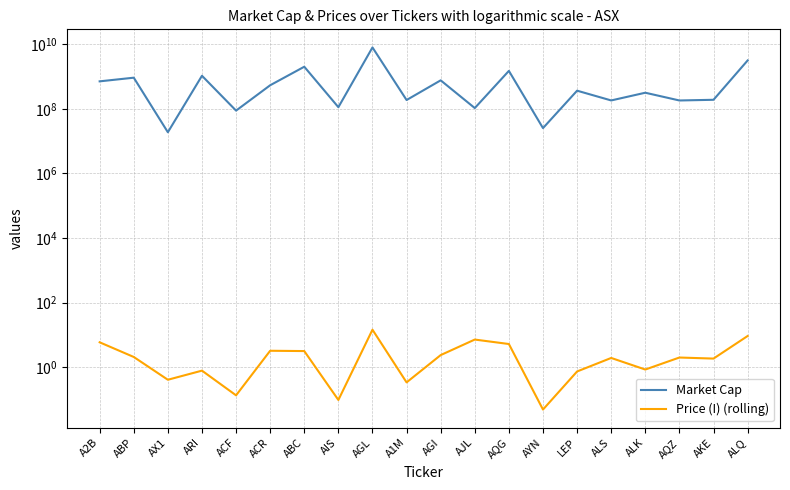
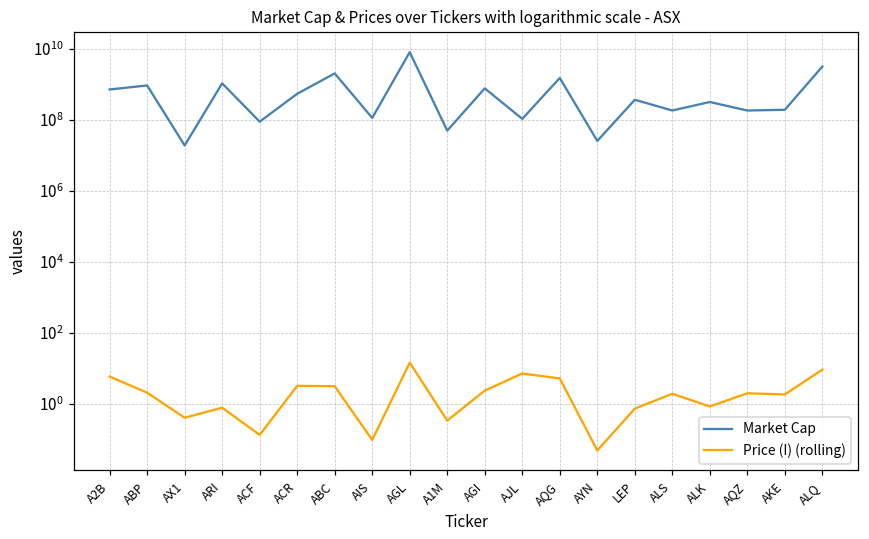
Market Cap, A1M: 200000000 -> 50000000
